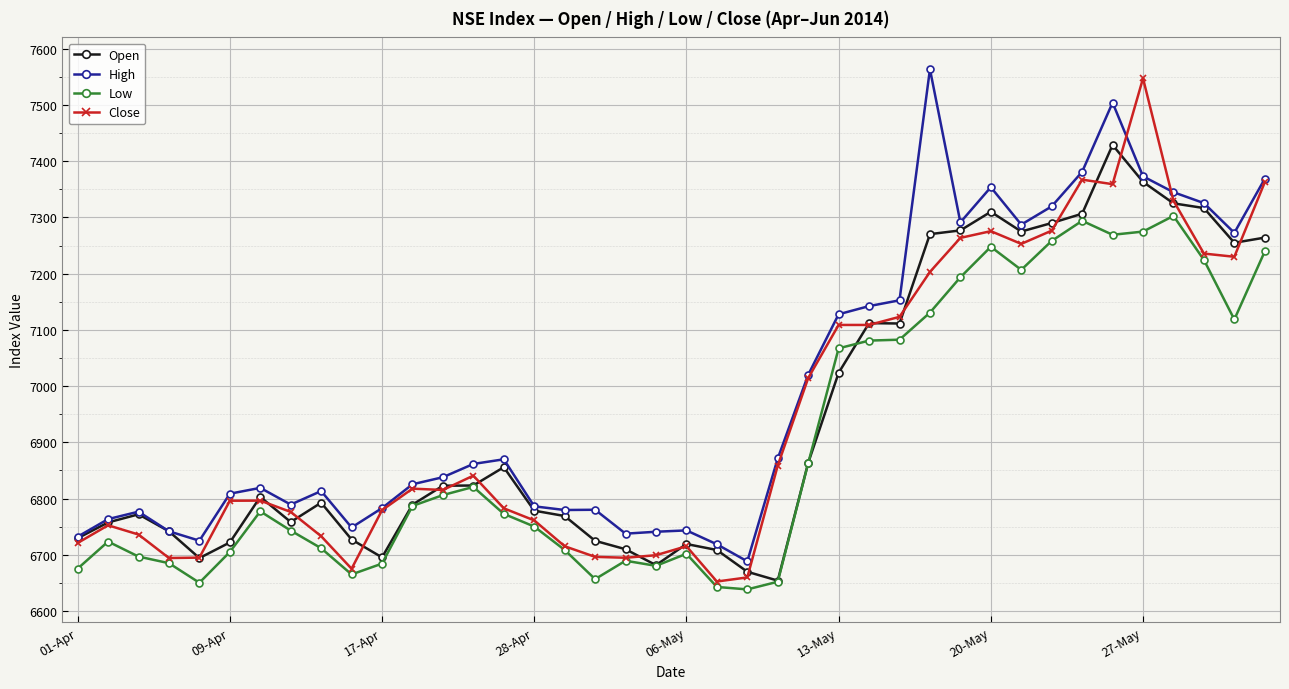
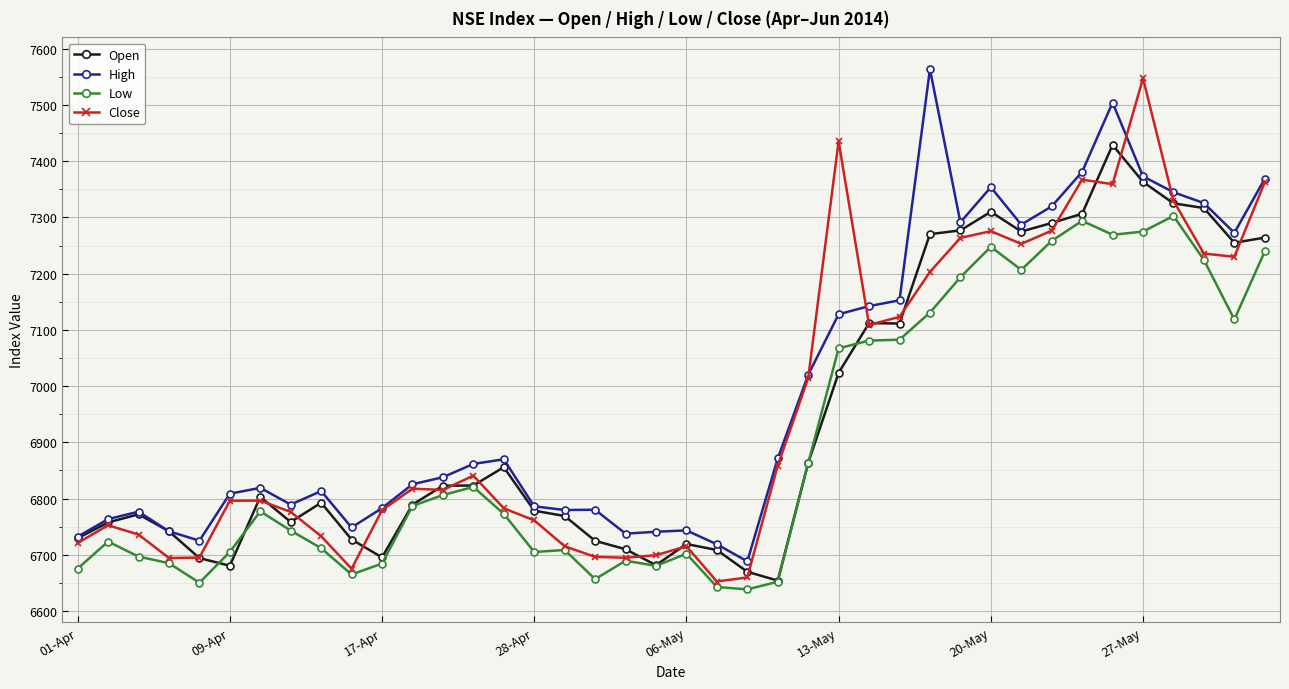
Open, 09-Apr: 6720 -> 6680
Low, 28-Apr: 6750 -> 6710
Close, 13-May: 7110 -> 7440
